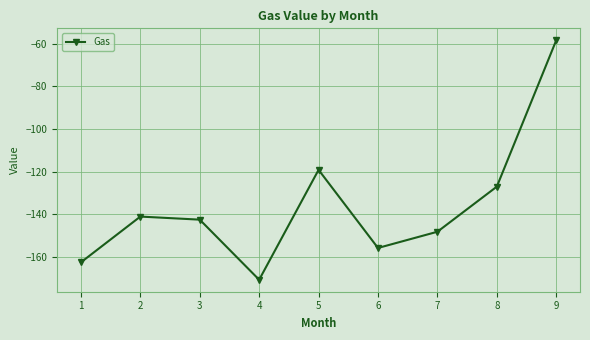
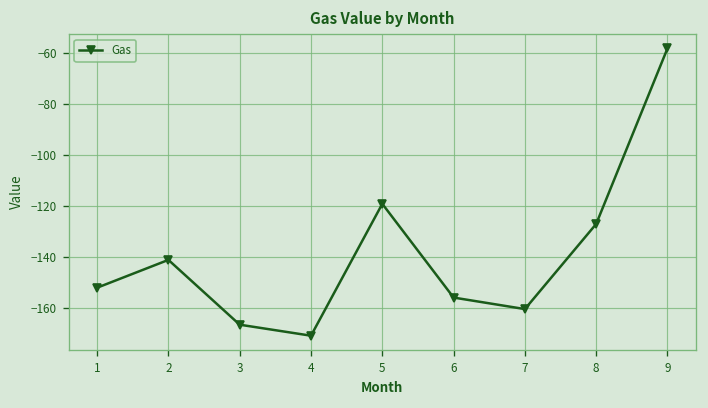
1: -162 -> -152
3: -142 -> -166
7: -148 -> -160
